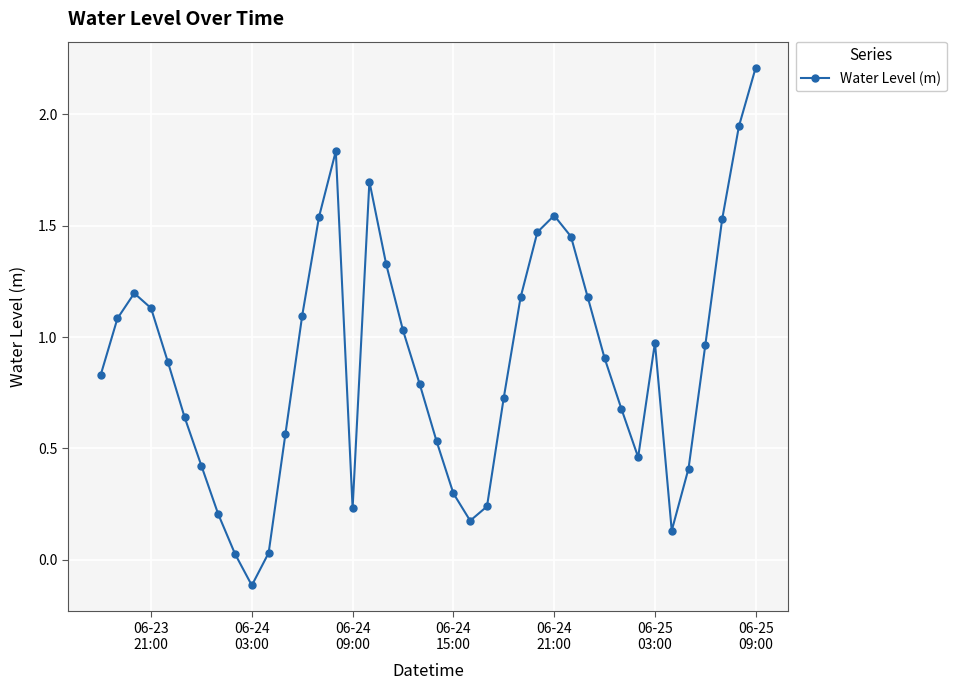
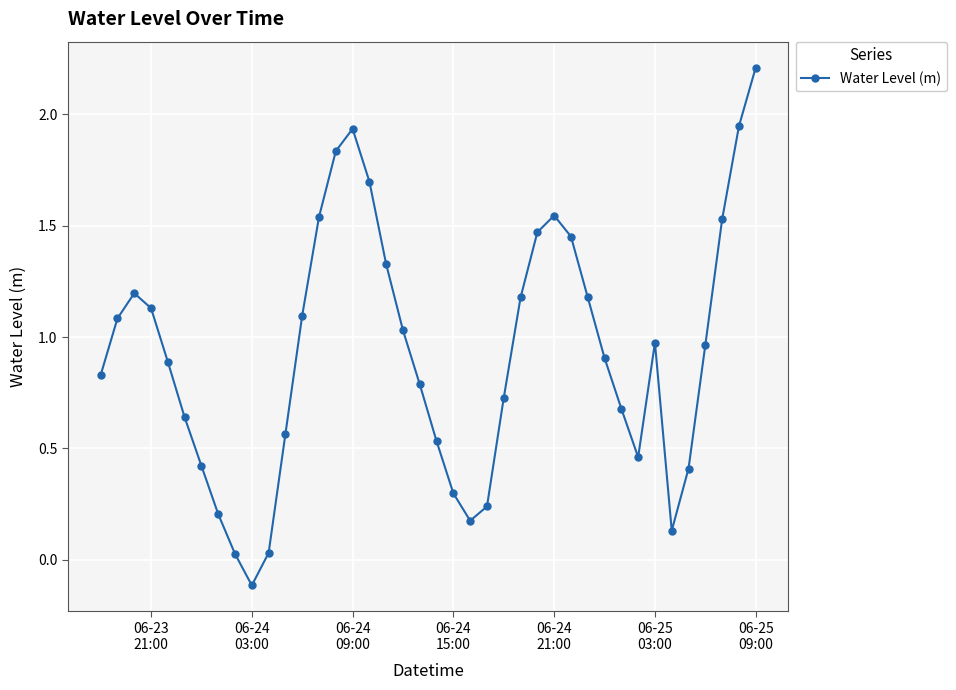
06-24 09:00: 0.23 -> 1.93
